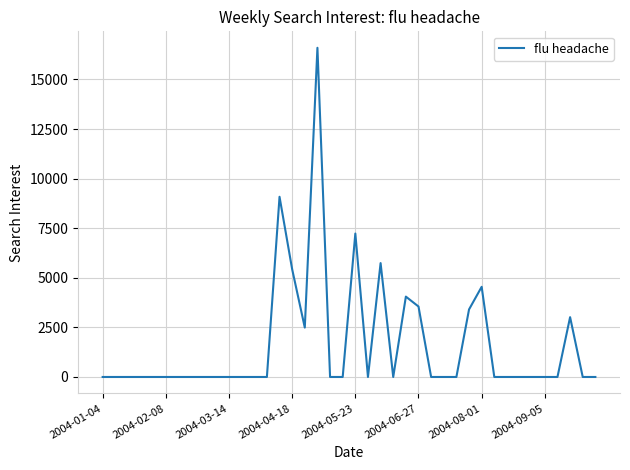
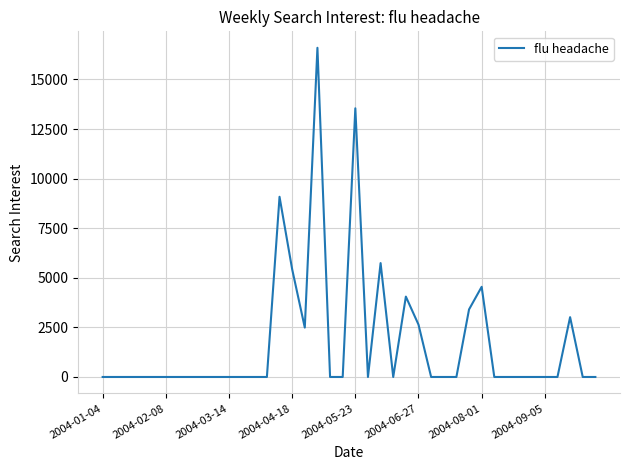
2004-05-23: 7200 -> 13500
2004-06-27: 3600 -> 2600
